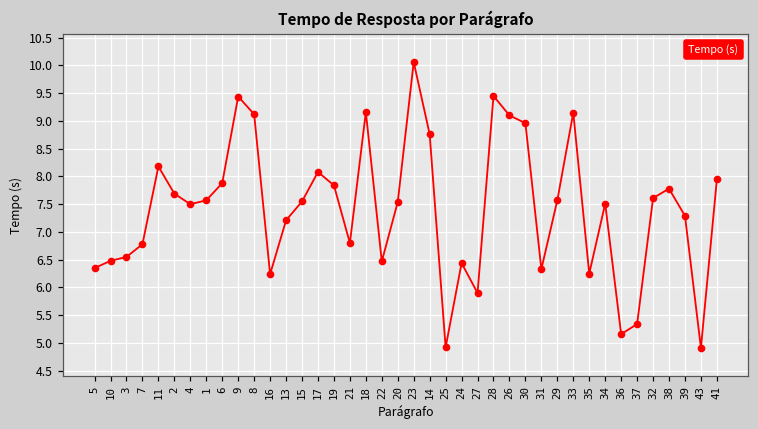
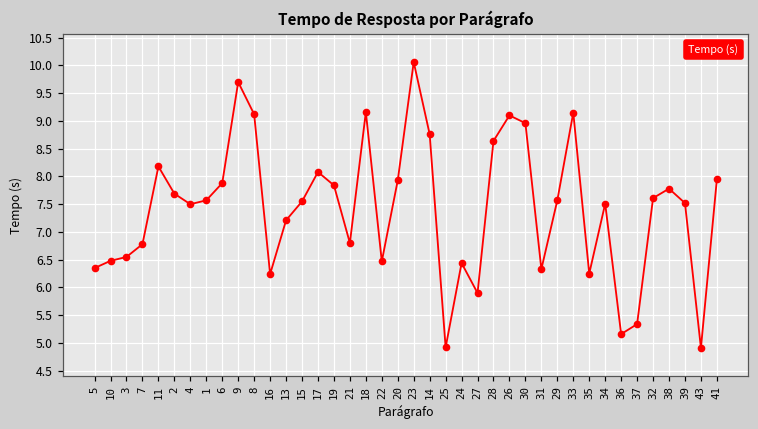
9: 9.4 -> 9.7
20: 7.5 -> 7.9
28: 9.5 -> 8.6
39: 7.3 -> 7.5
